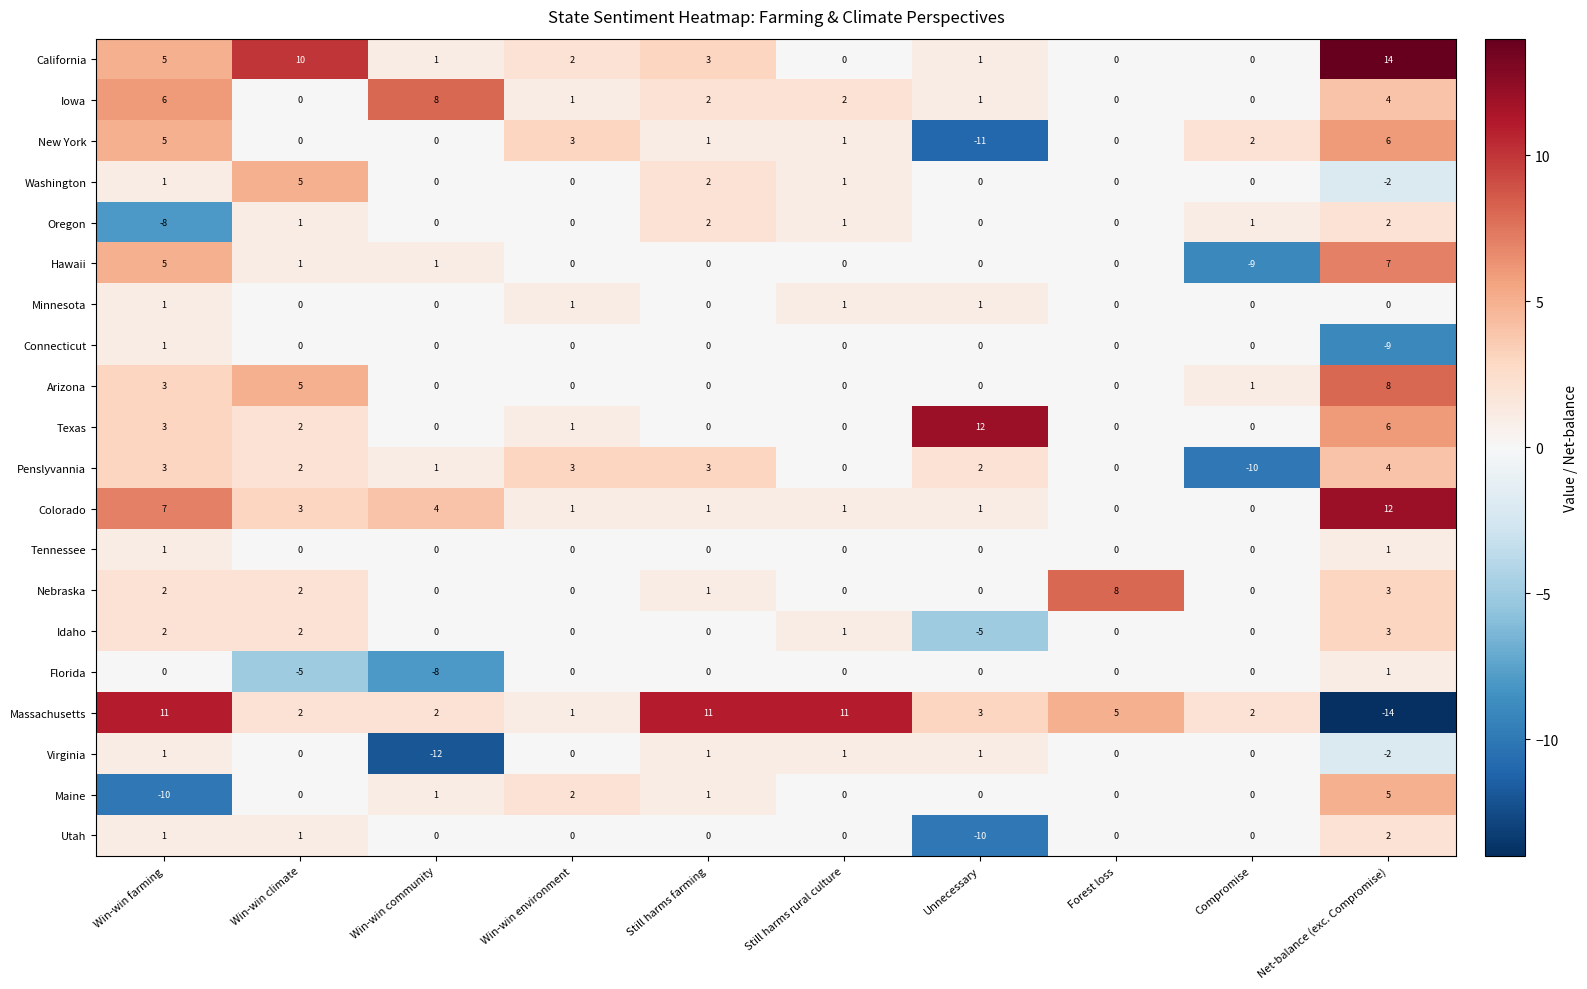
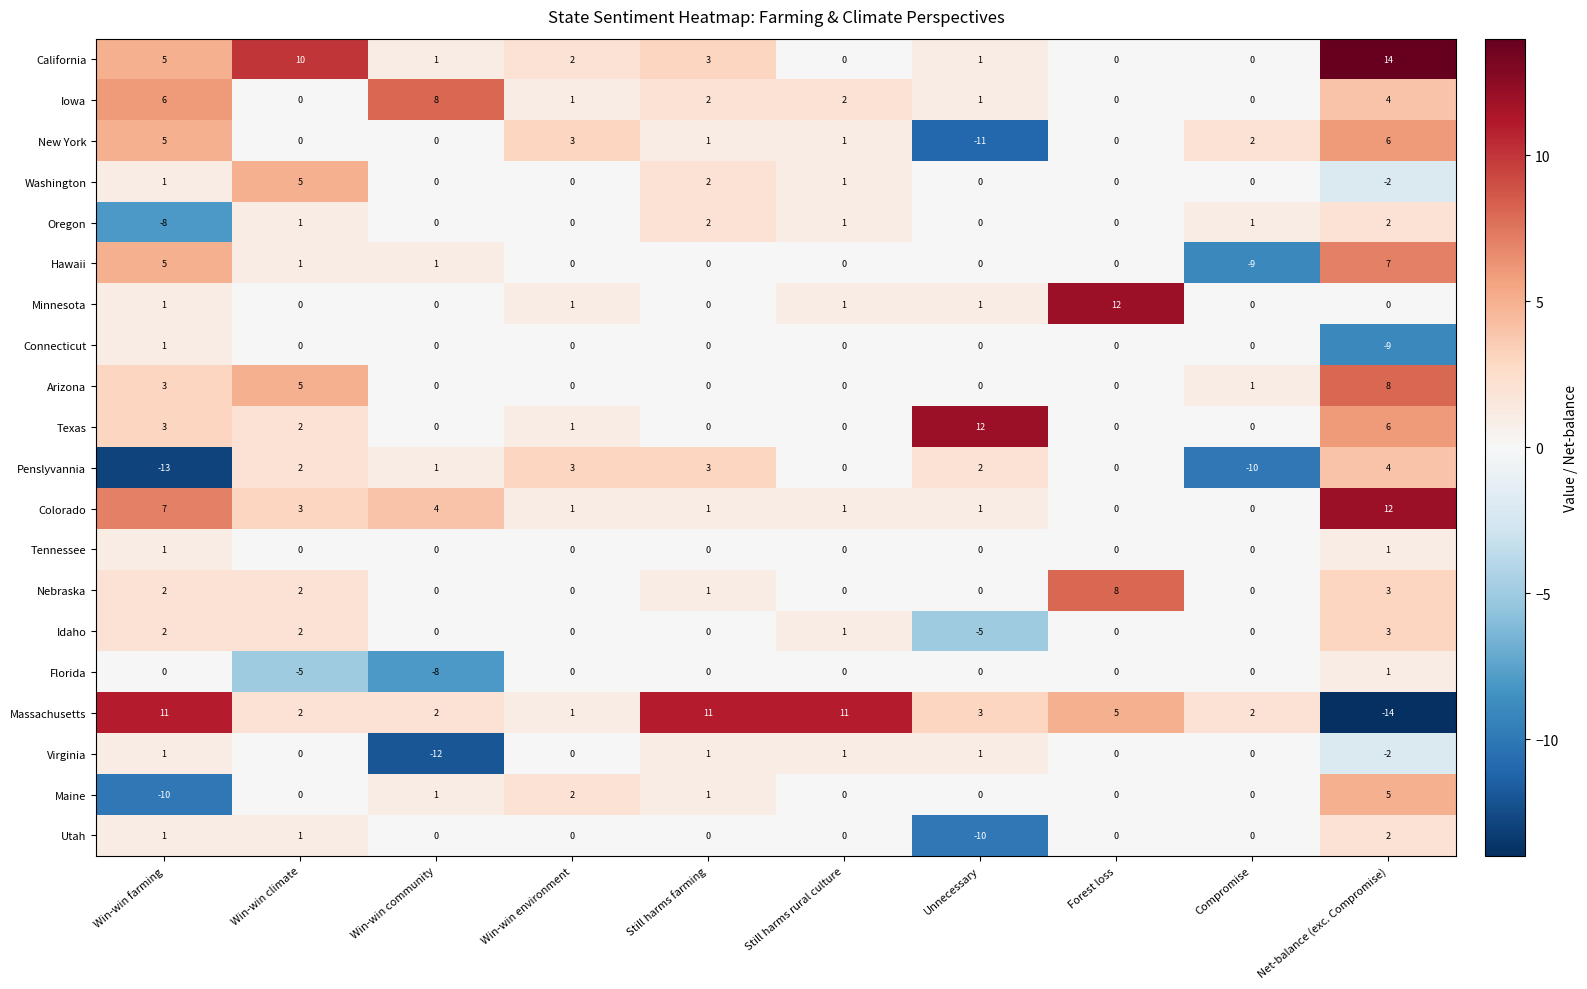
Minnesota, Forest loss: 0 -> 12
Penslyvannia, Win-win farming: 3 -> -13
